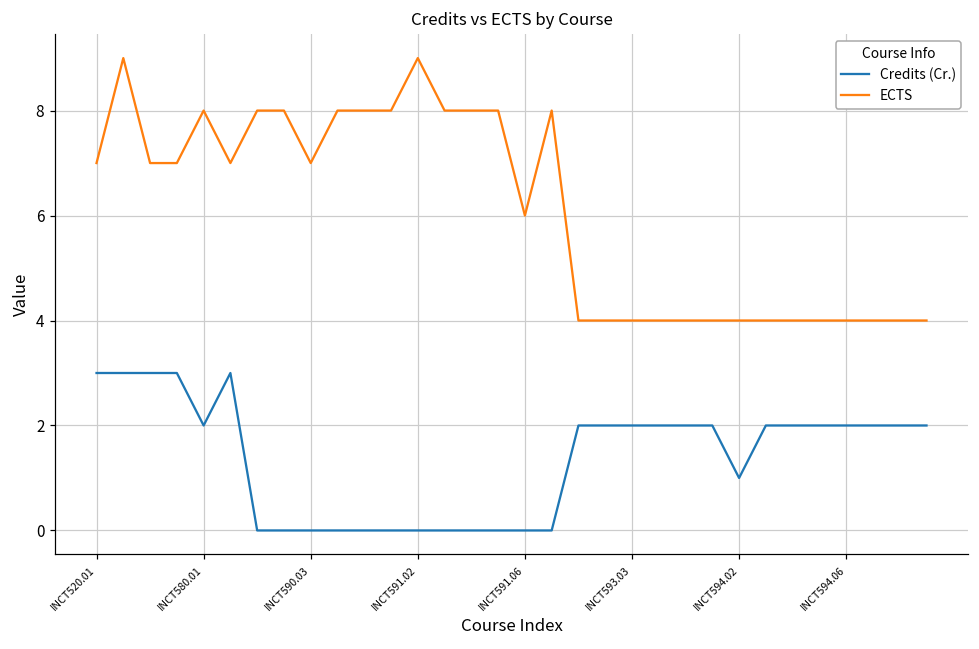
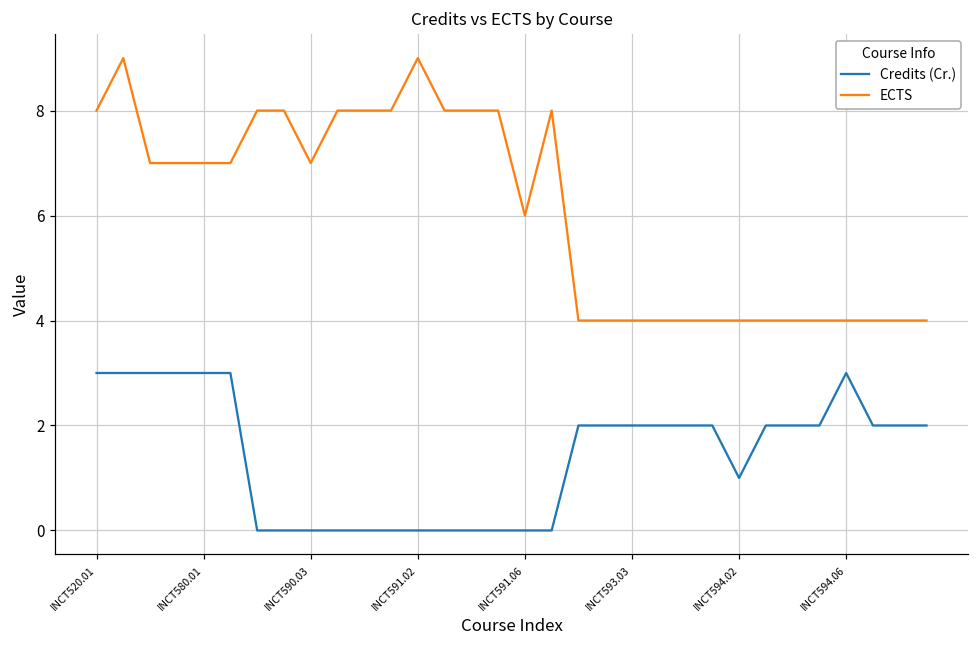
ECTS, INCT520.01: 7 -> 8
Credits (Cr.), INCT580.01: 2 -> 3
ECTS, INCT580.01: 8 -> 7
Credits (Cr.), INCT594.06: 2 -> 3
